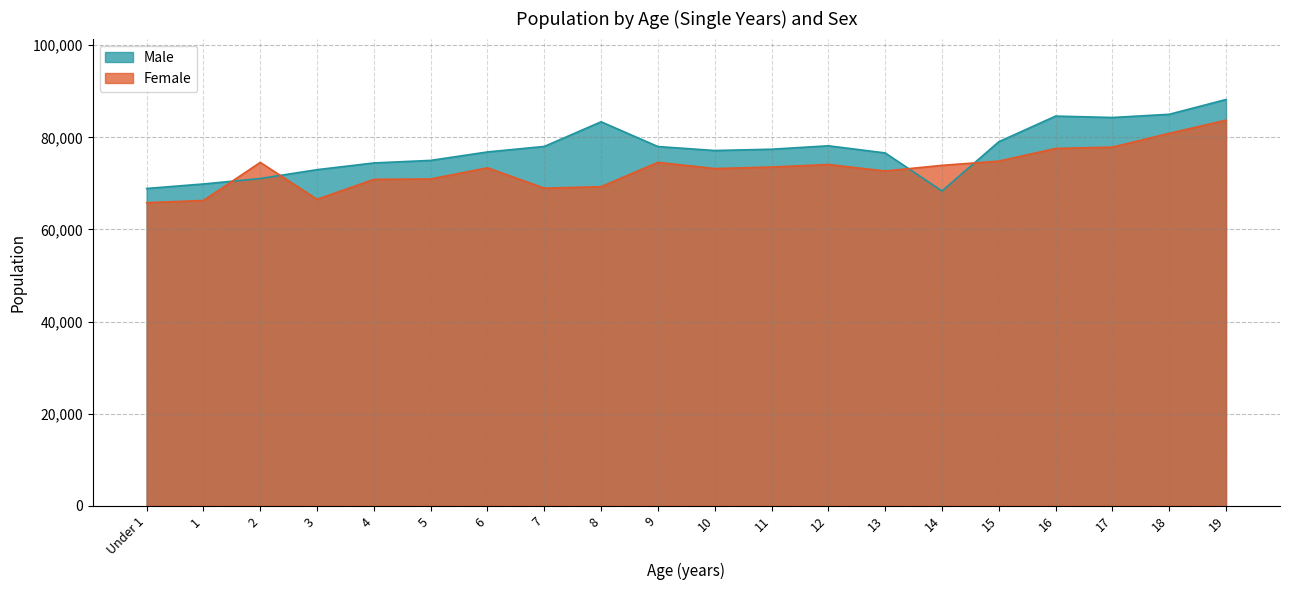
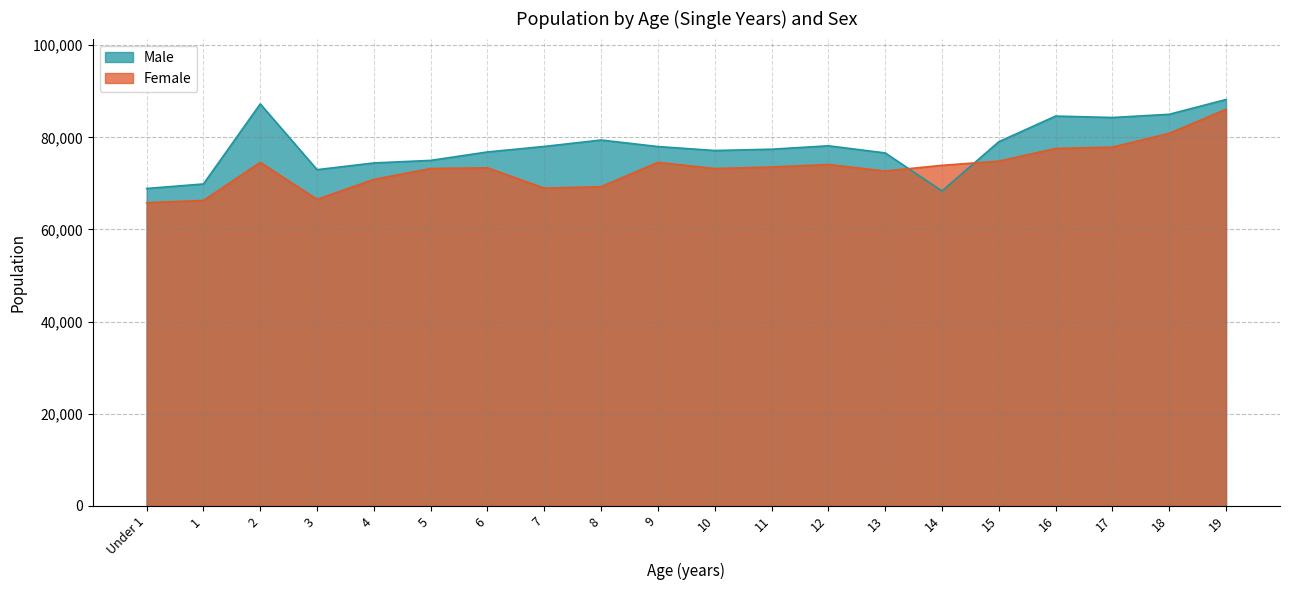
Male, 2: 71,000 -> 87,000
Female, 5: 71,000 -> 73,000
Male, 8: 83,000 -> 79,000
Female, 19: 84,000 -> 86,000
